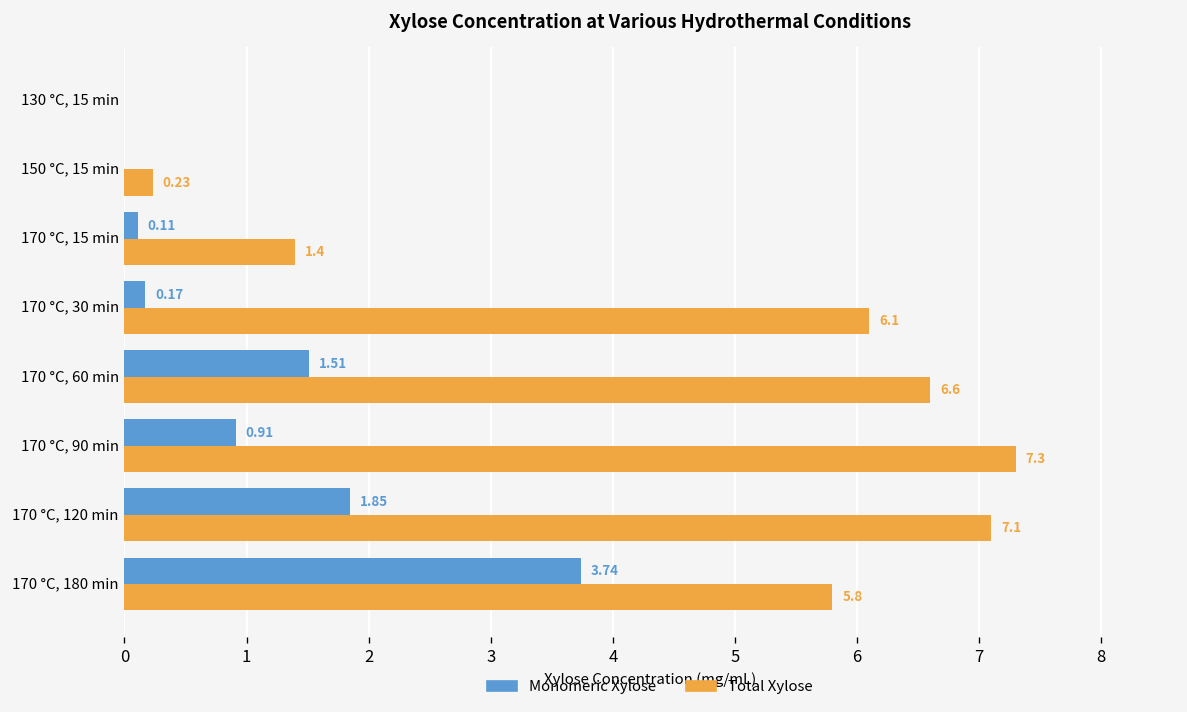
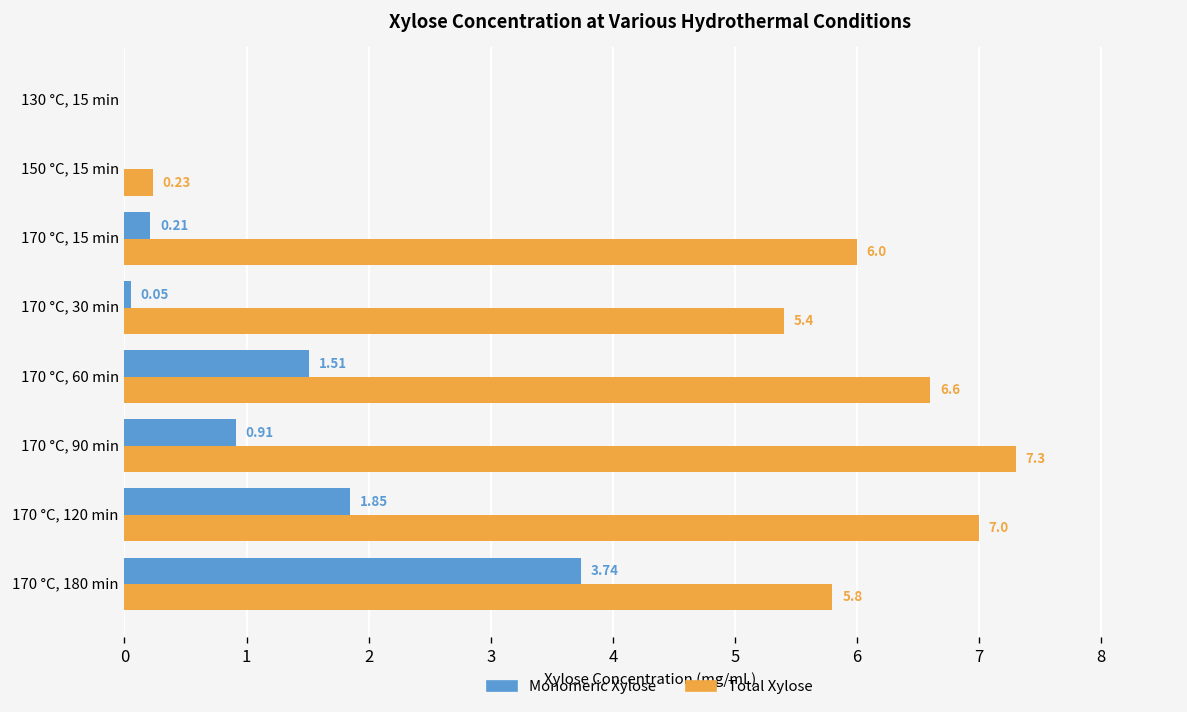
Monomeric Xylose, 170 °C, 15 min: 0.11 -> 0.21
Total Xylose, 170 °C, 15 min: 1.4 -> 6.0
Monomeric Xylose, 170 °C, 30 min: 0.17 -> 0.05
Total Xylose, 170 °C, 30 min: 6.1 -> 5.4
Total Xylose, 170 °C, 120 min: 7.1 -> 7.0
